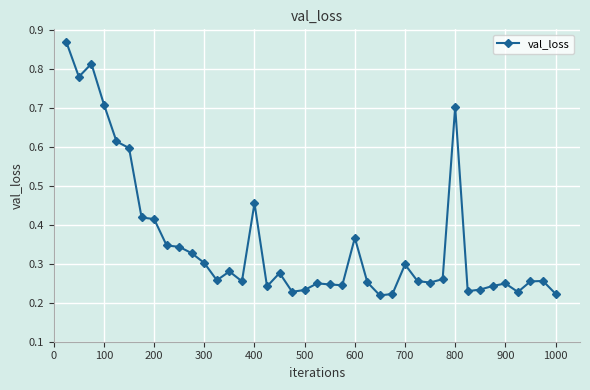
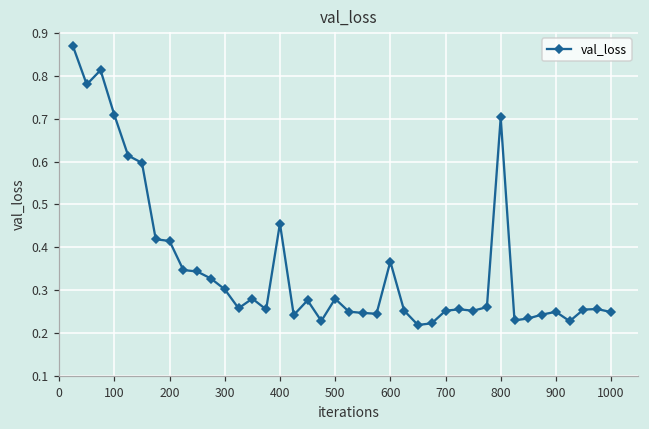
500: 0.23 -> 0.28
700: 0.30 -> 0.25
1000: 0.22 -> 0.25
